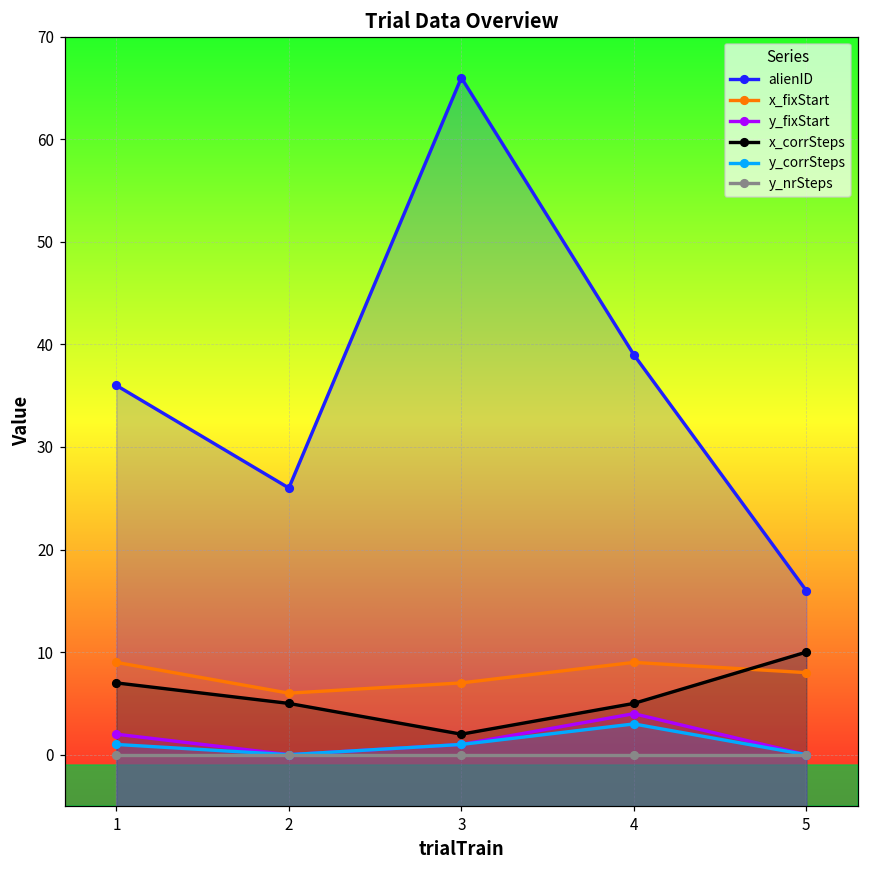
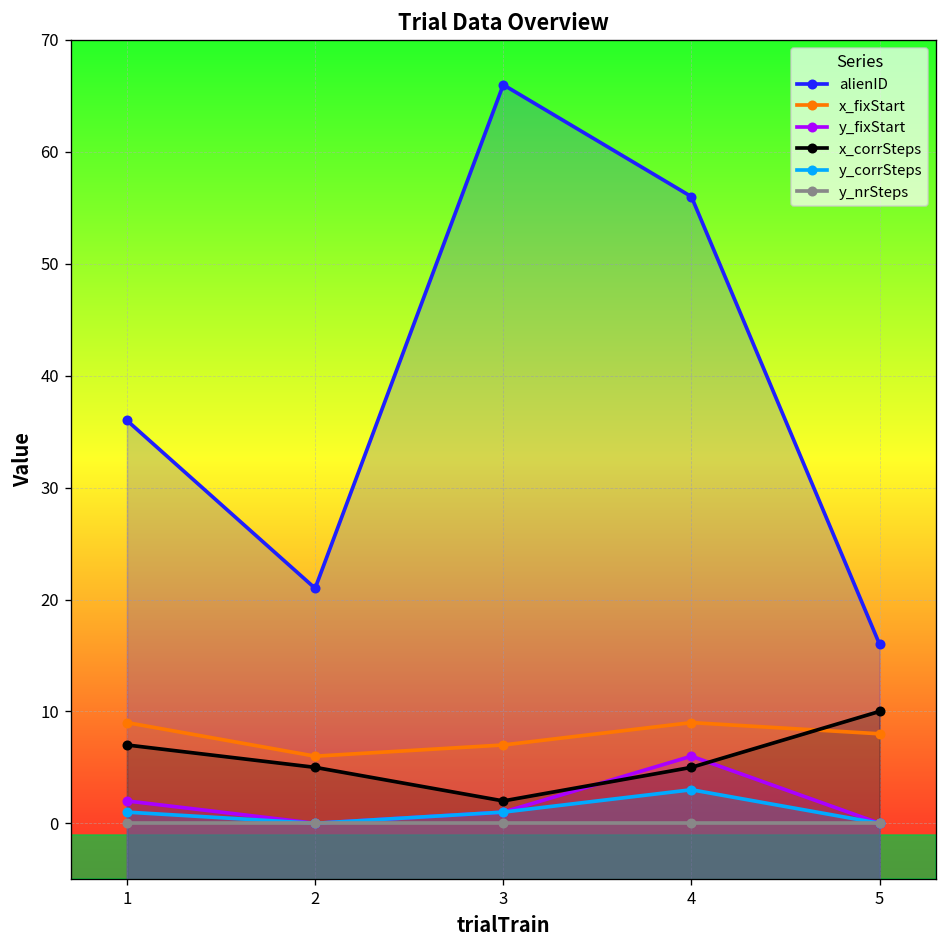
alienID, 2: 26 -> 21
alienID, 4: 39 -> 56
y_fixStart, 4: 4 -> 6
